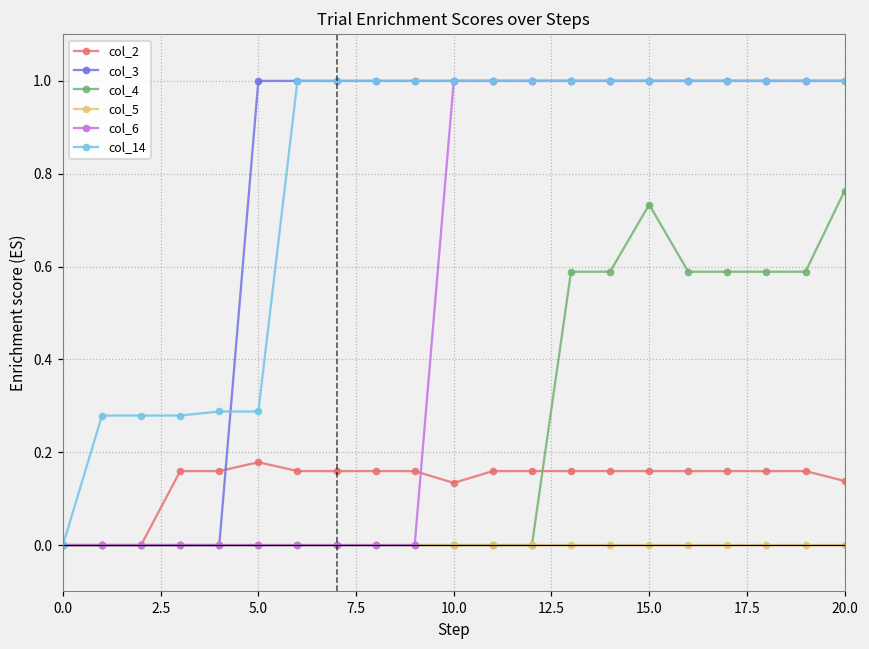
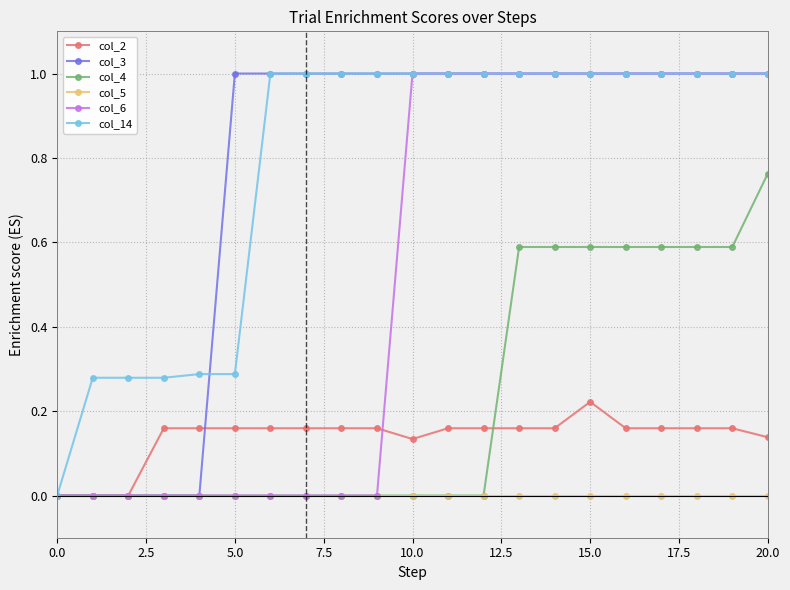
col_2, 5.0: 0.18 -> 0.16
col_2, 15.0: 0.16 -> 0.22
col_4, 15.0: 0.73 -> 0.59
